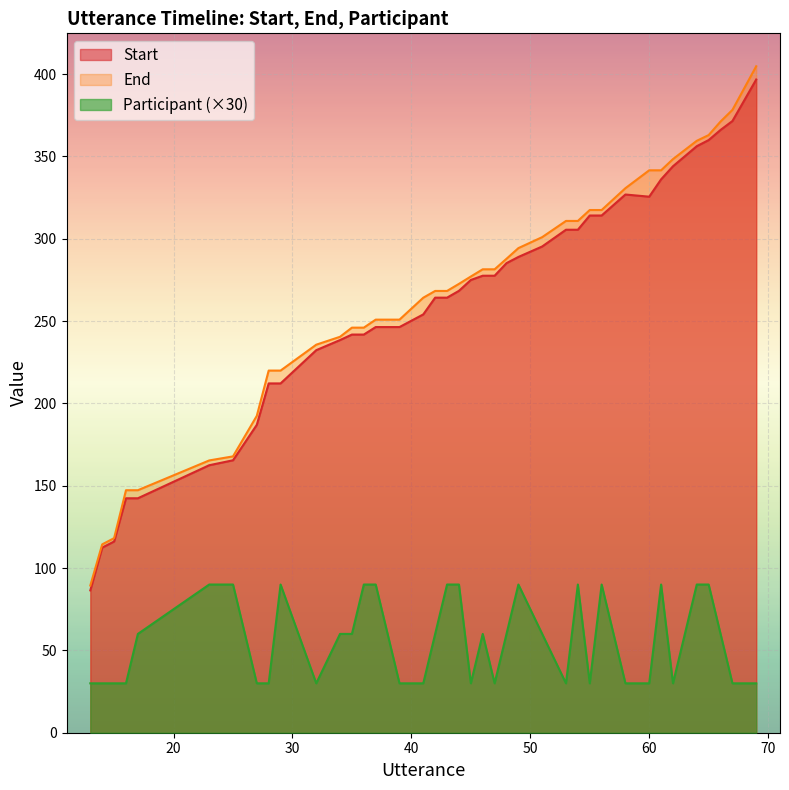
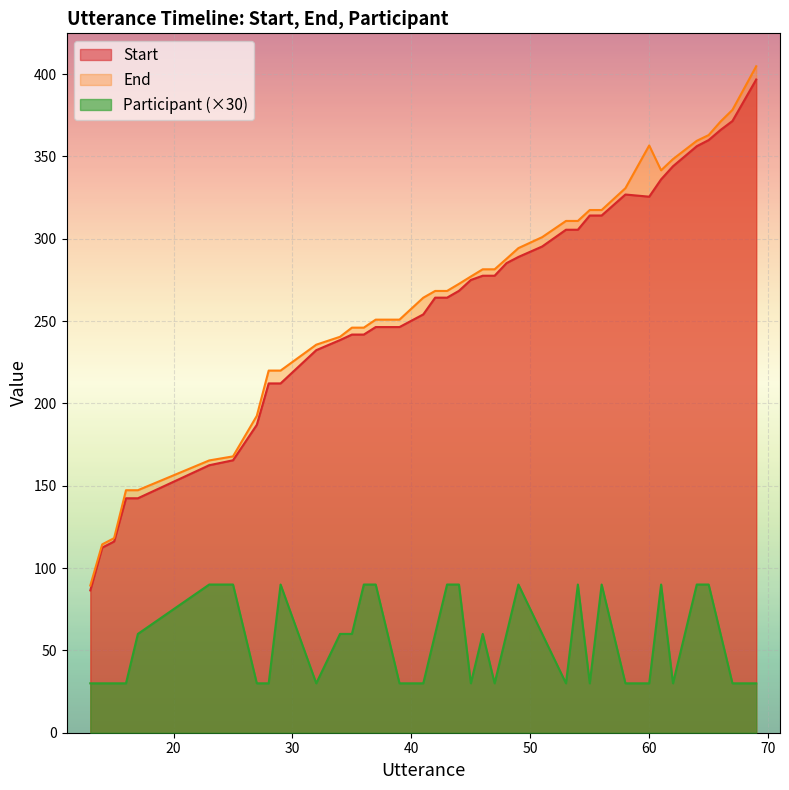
End, 60: 342 -> 357
